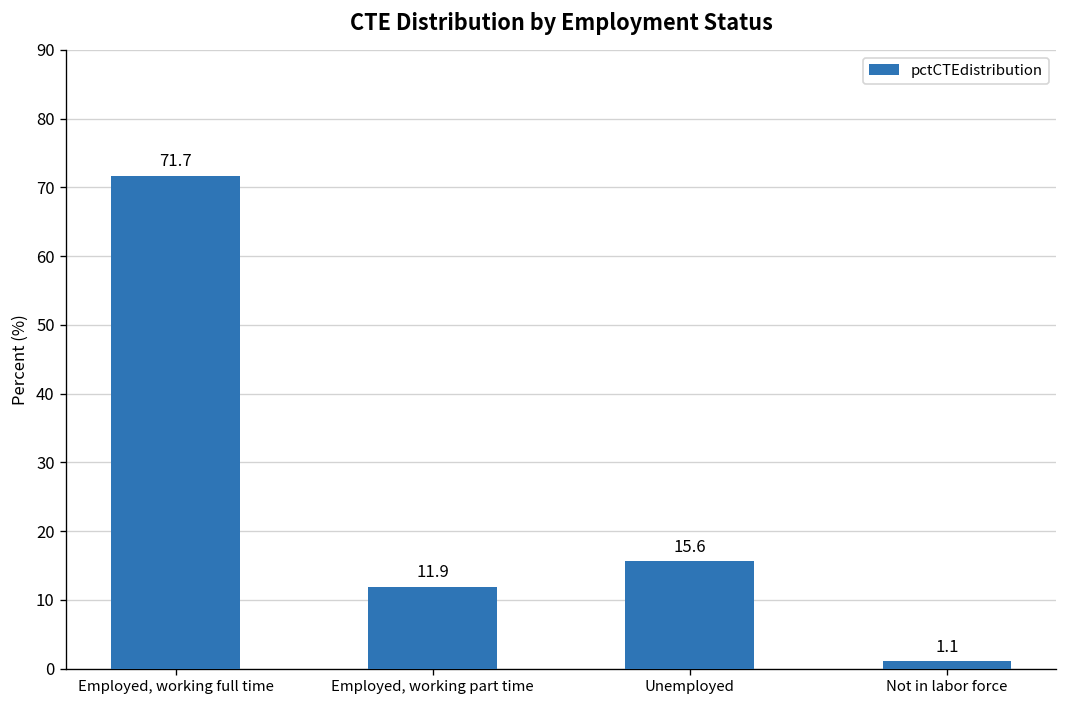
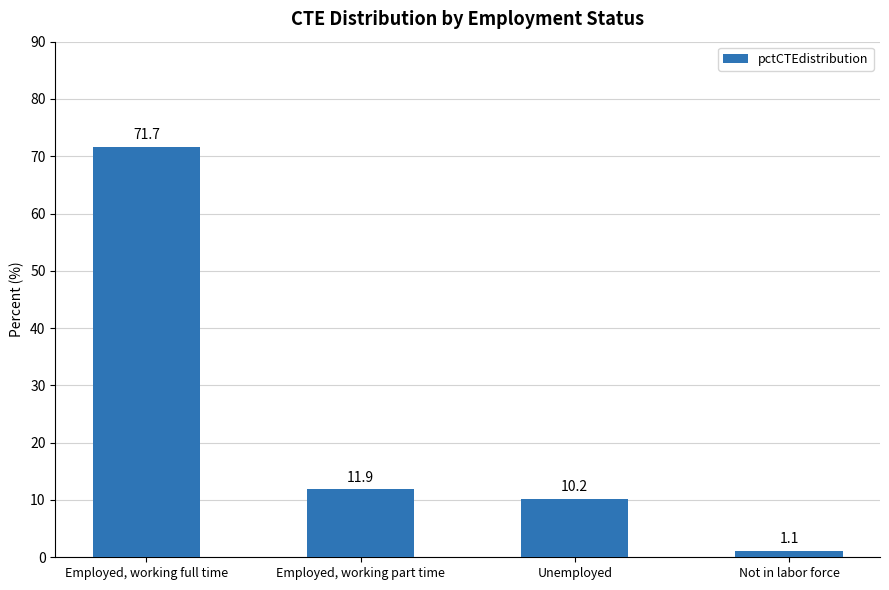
Unemployed: 15.6 -> 10.2
